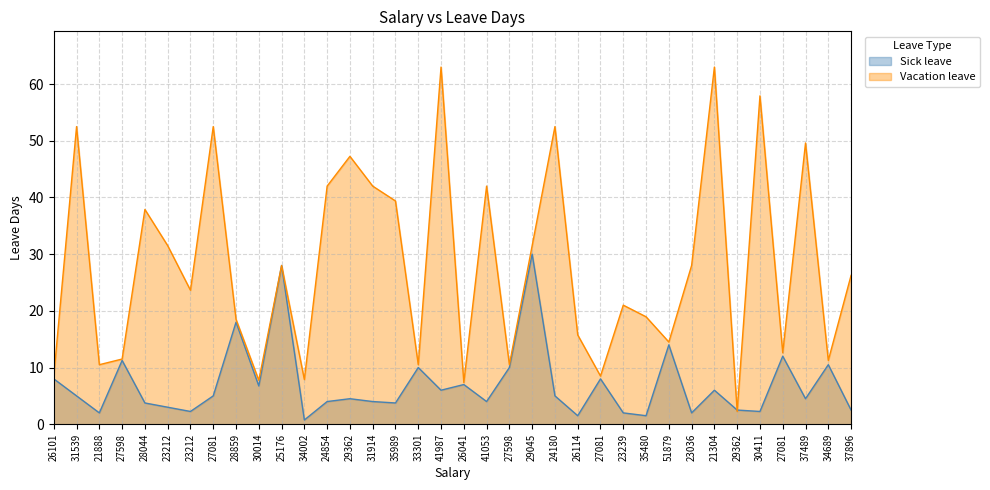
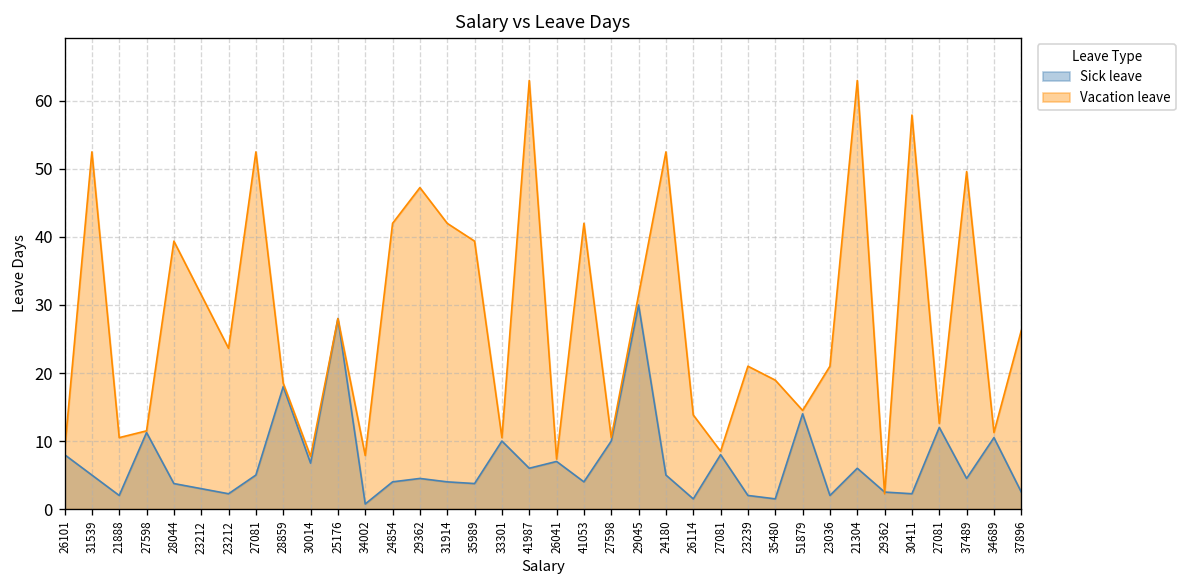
Vacation leave, 28044: 38 -> 39
Vacation leave, 26114: 16 -> 14
Vacation leave, 23036: 28 -> 21
